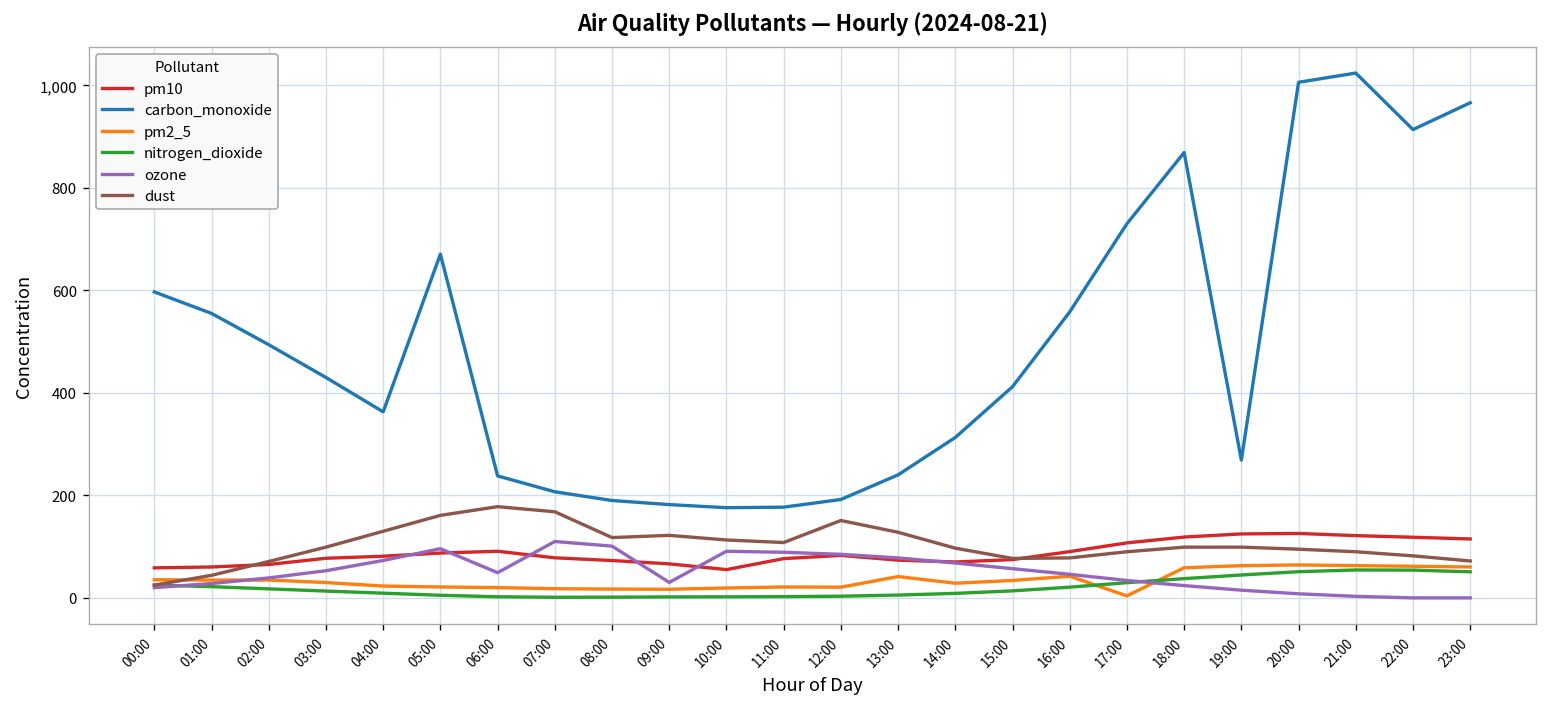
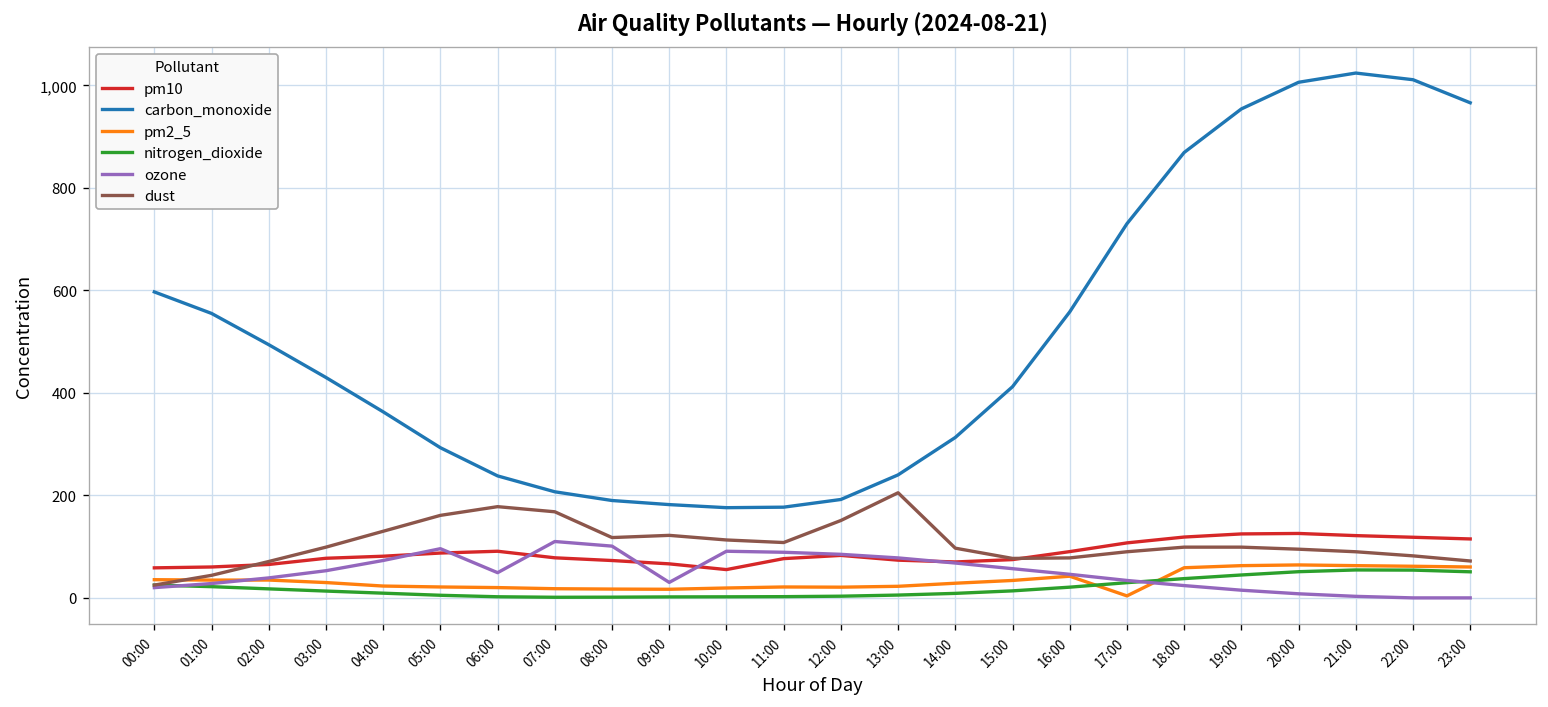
carbon_monoxide, 05:00: 670 -> 290
pm2_5, 13:00: 40 -> 20
dust, 13:00: 130 -> 210
carbon_monoxide, 19:00: 270 -> 950
carbon_monoxide, 22:00: 910 -> 1,010
